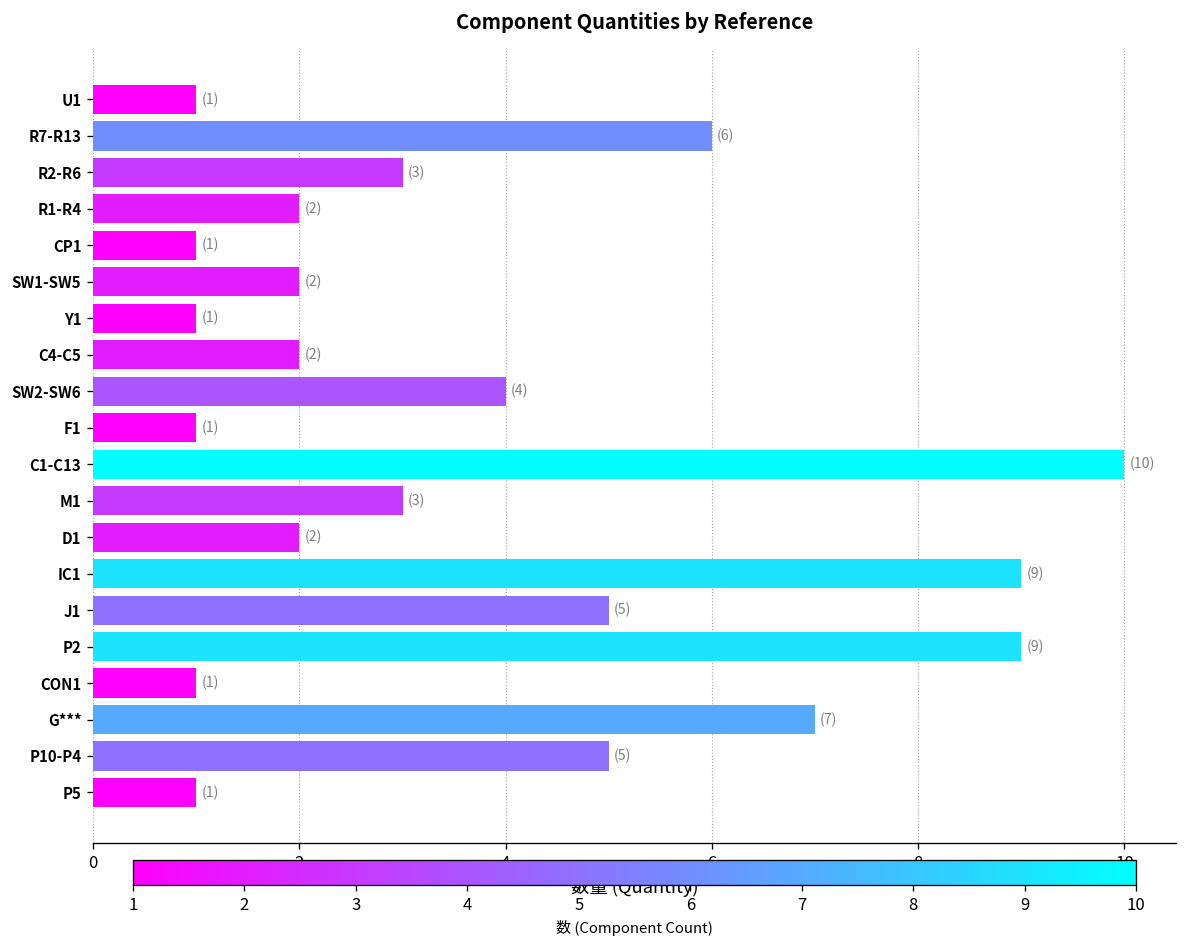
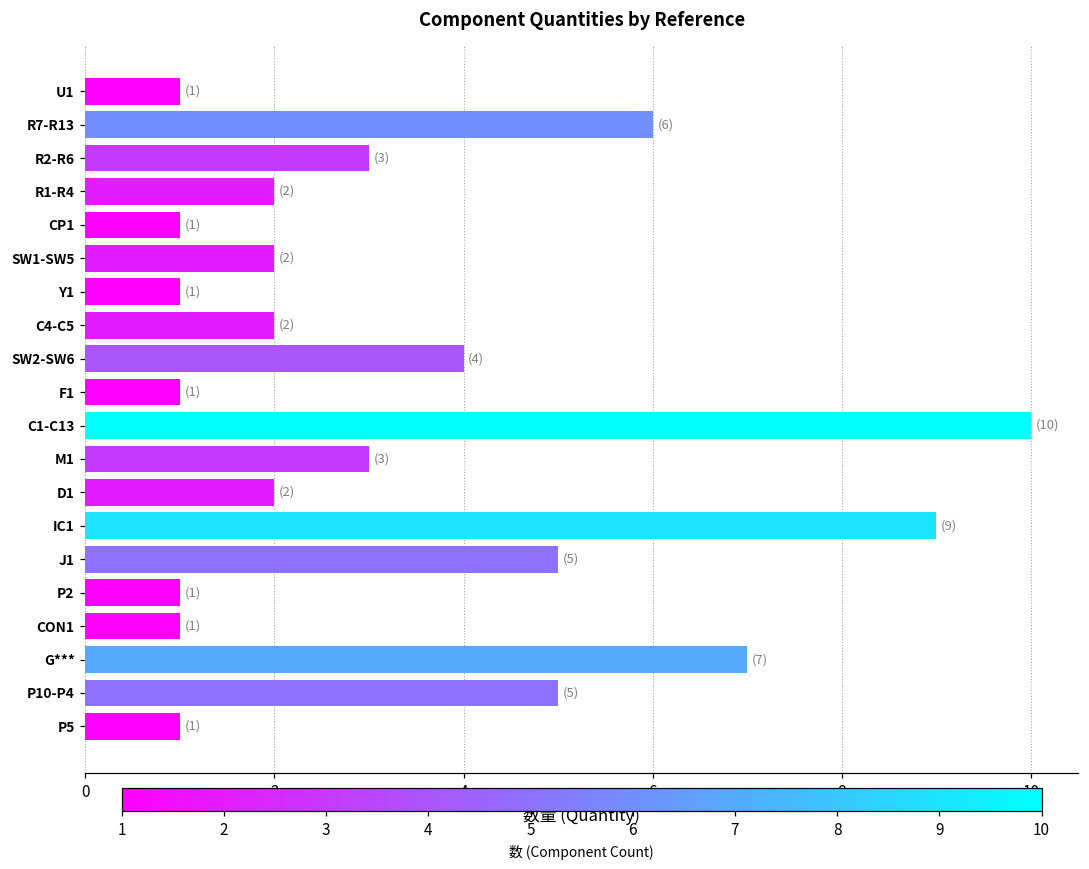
P2: (9) -> (1)
